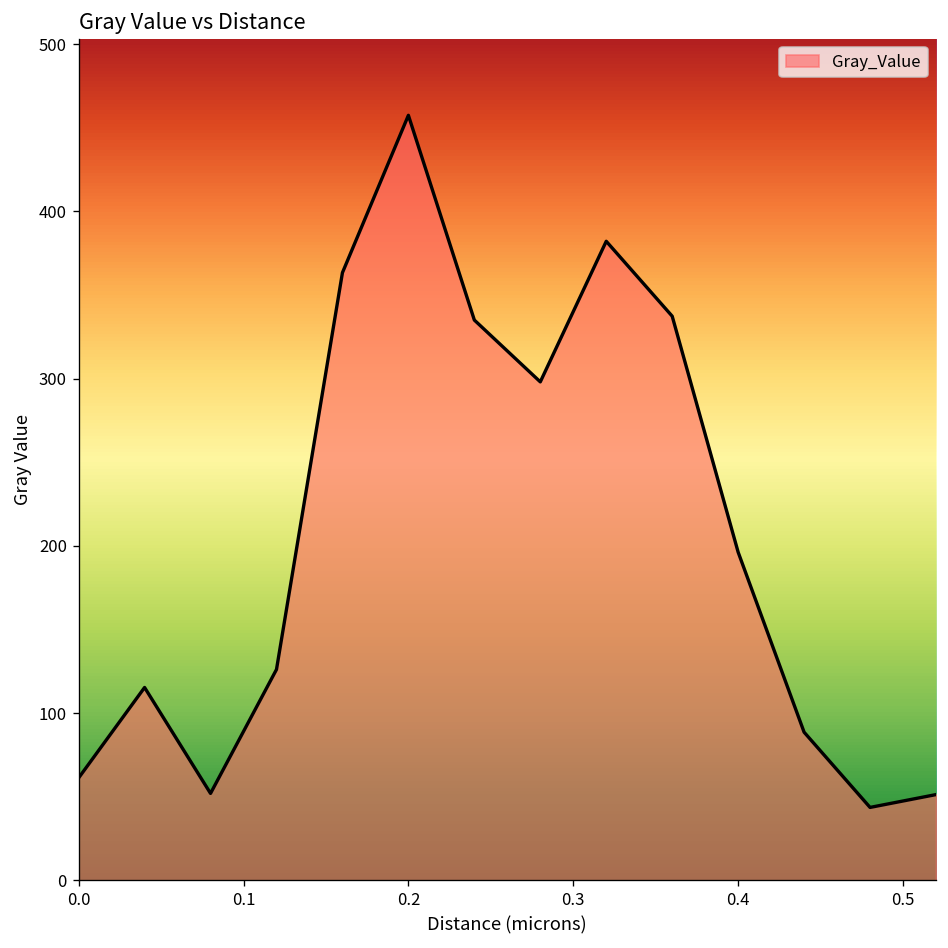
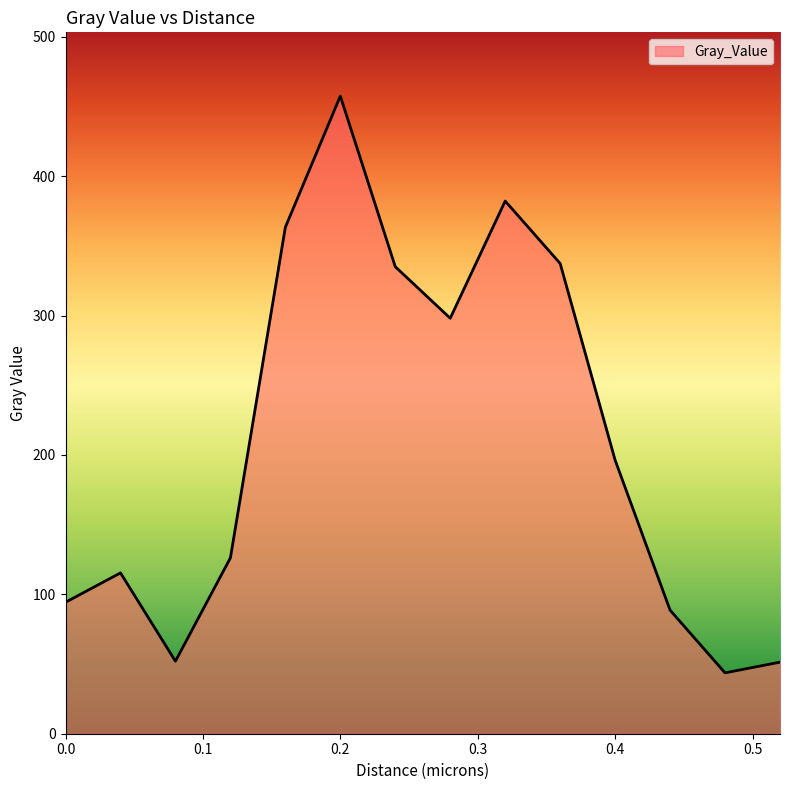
0.0: 61 -> 94
